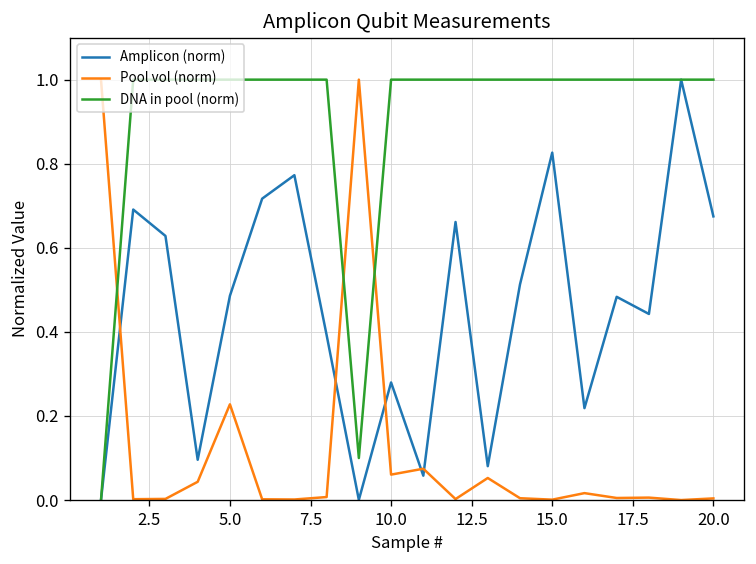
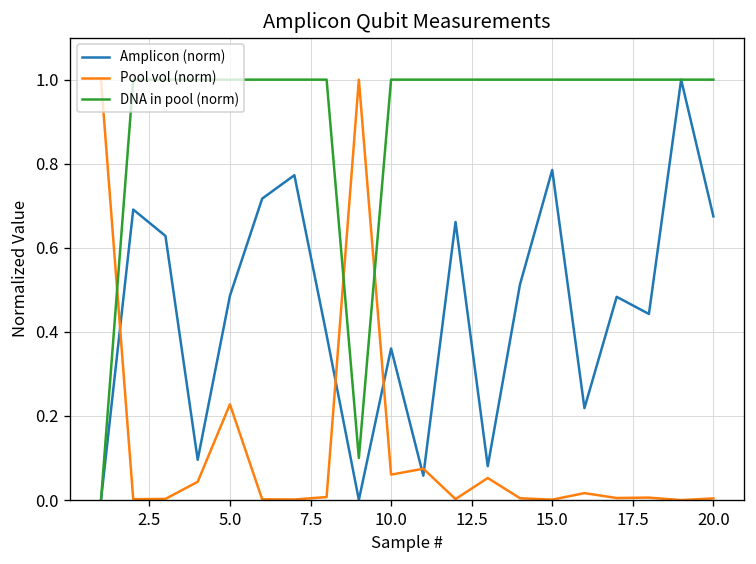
Amplicon (norm), 10.0: 0.28 -> 0.36
Amplicon (norm), 15.0: 0.83 -> 0.79
